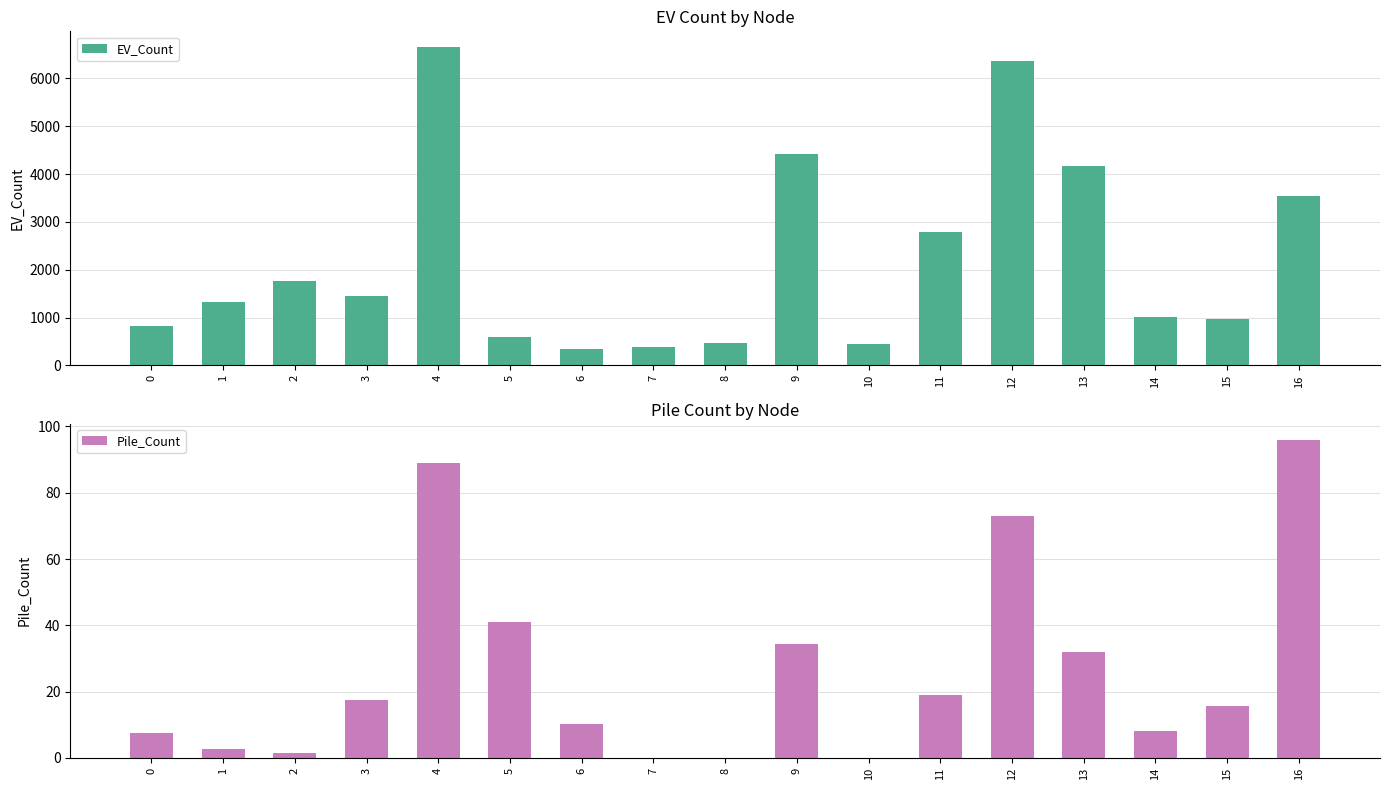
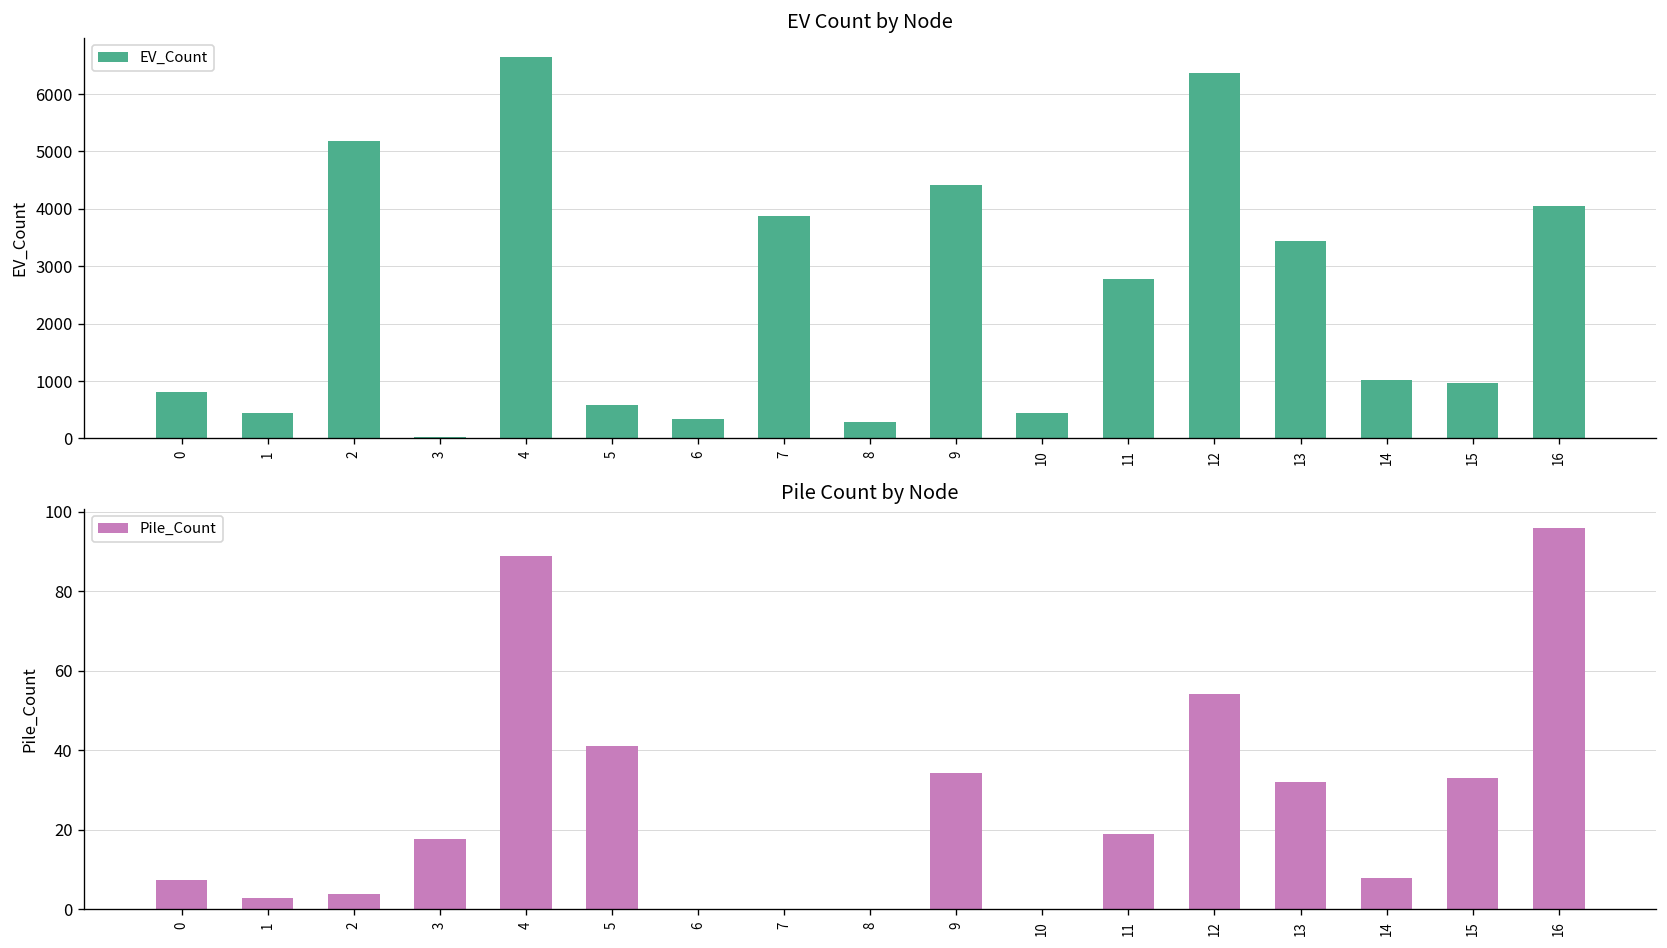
EV Count by Node, 1: 1300 -> 400
EV Count by Node, 2: 1800 -> 5200
EV Count by Node, 3: 1500 -> 0
EV Count by Node, 7: 400 -> 3900
EV Count by Node, 8: 500 -> 300
EV Count by Node, 13: 4200 -> 3400
EV Count by Node, 16: 3500 -> 4000
Pile Count by Node, 2: 2 -> 4
Pile Count by Node, 6: 10 -> 0
Pile Count by Node, 12: 73 -> 54
Pile Count by Node, 15: 16 -> 33
